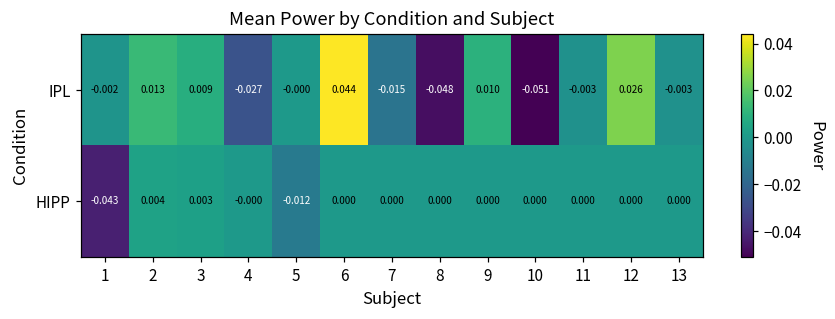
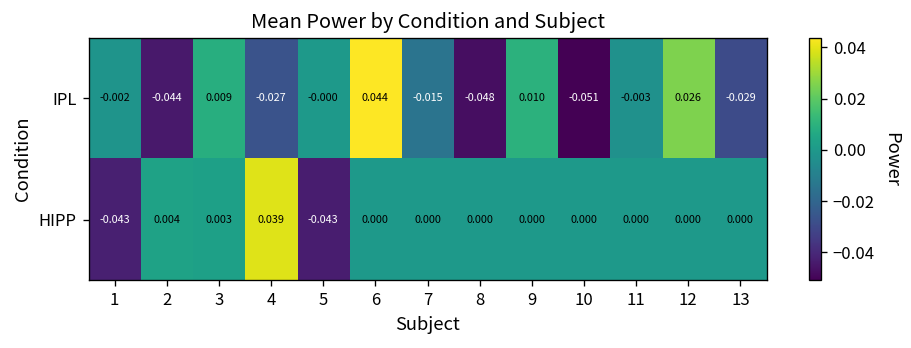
IPL, 2: 0.013 -> -0.044
IPL, 13: -0.003 -> -0.029
HIPP, 4: -0.000 -> 0.039
HIPP, 5: -0.012 -> -0.043
